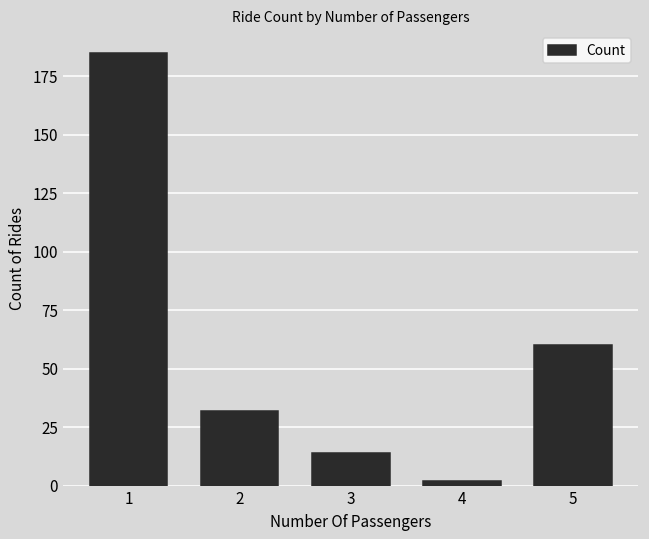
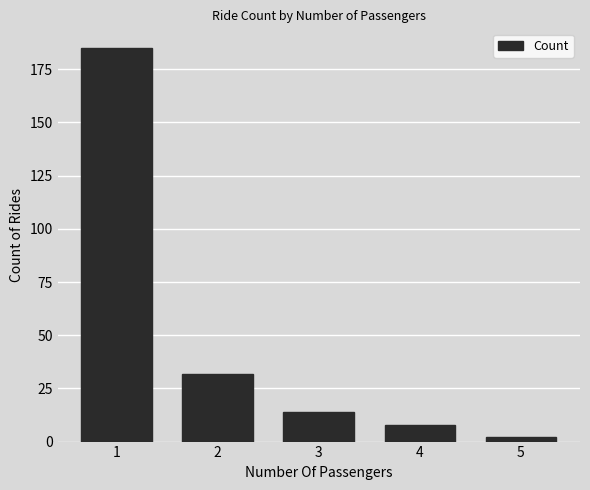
4: 2 -> 8
5: 60 -> 2
